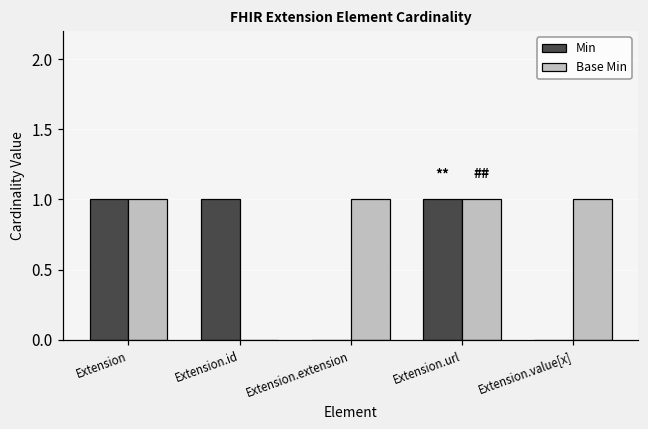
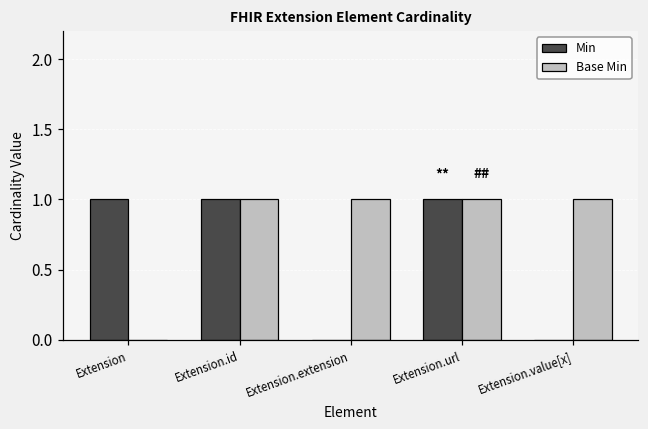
Base Min, Extension: 1 -> 0
Base Min, Extension.id: 0 -> 1
